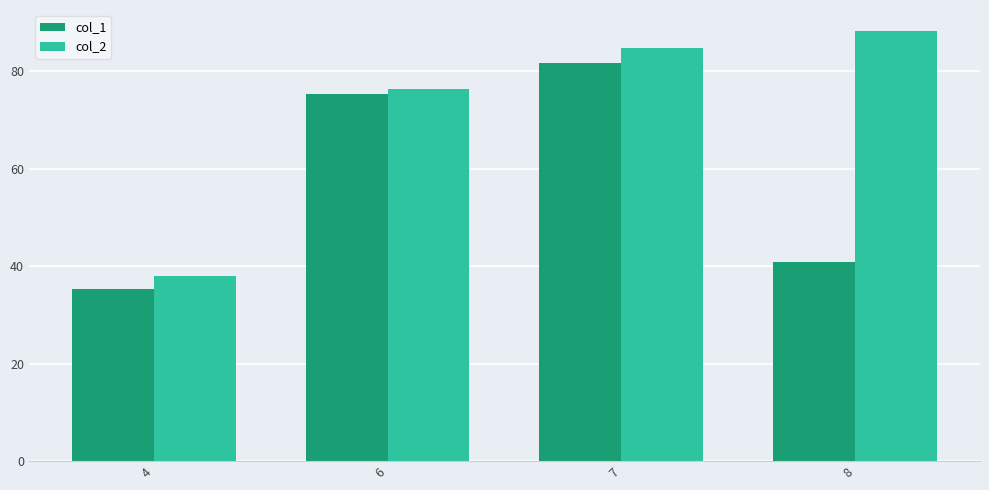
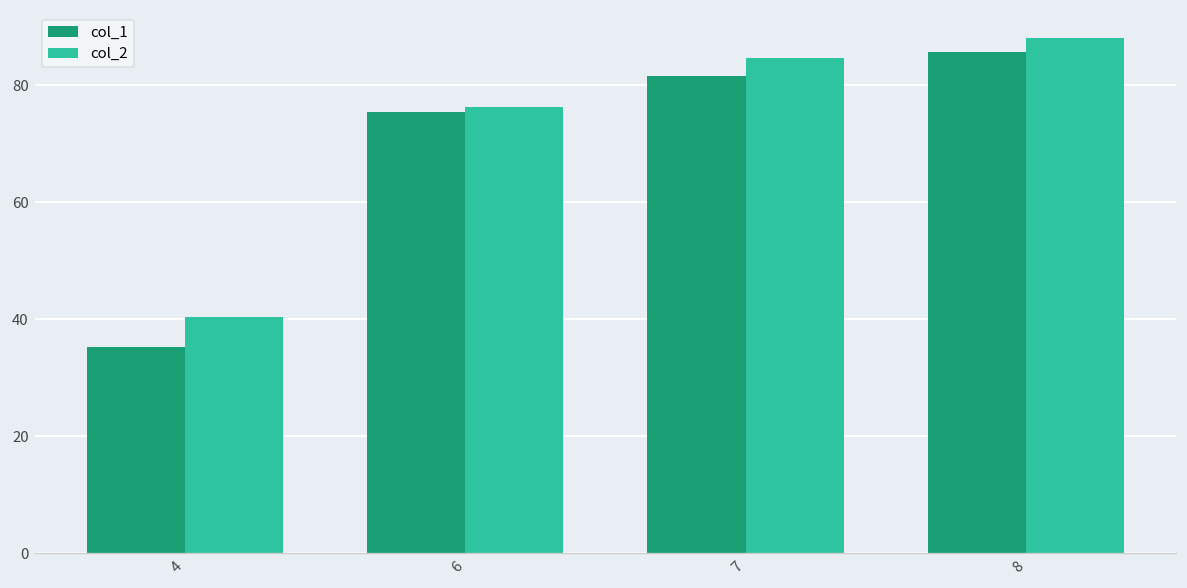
col_2, 4: 38 -> 40
col_1, 8: 41 -> 86
